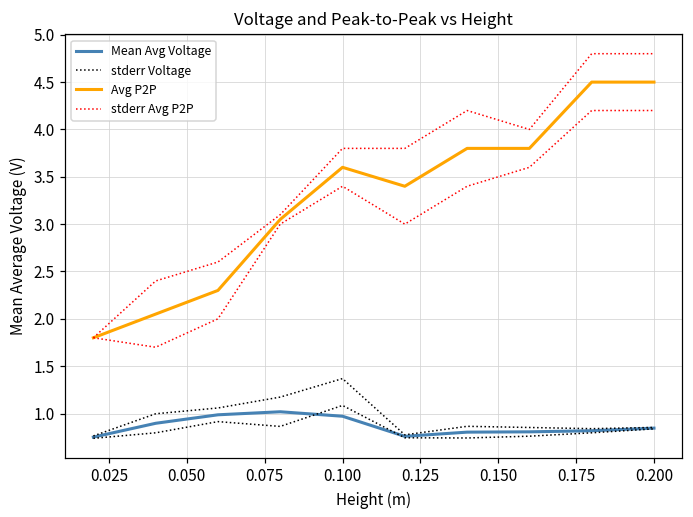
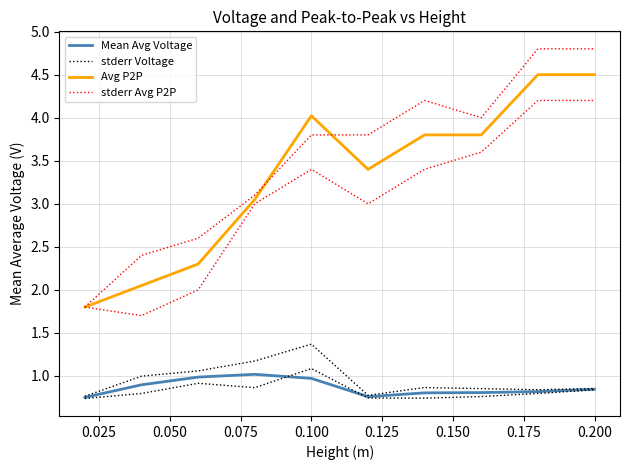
Avg P2P, 0.100: 3.6 -> 4.0
